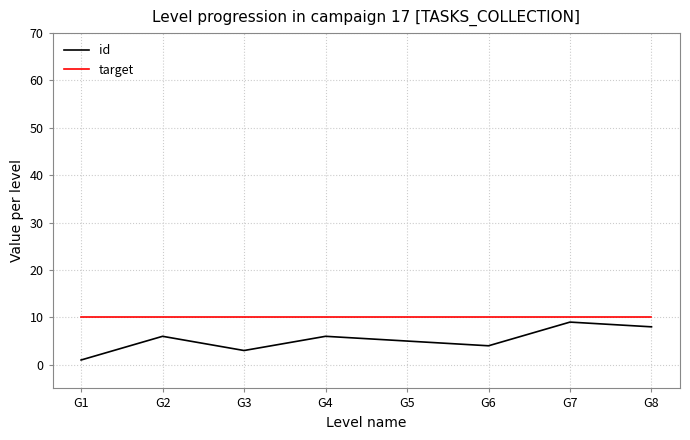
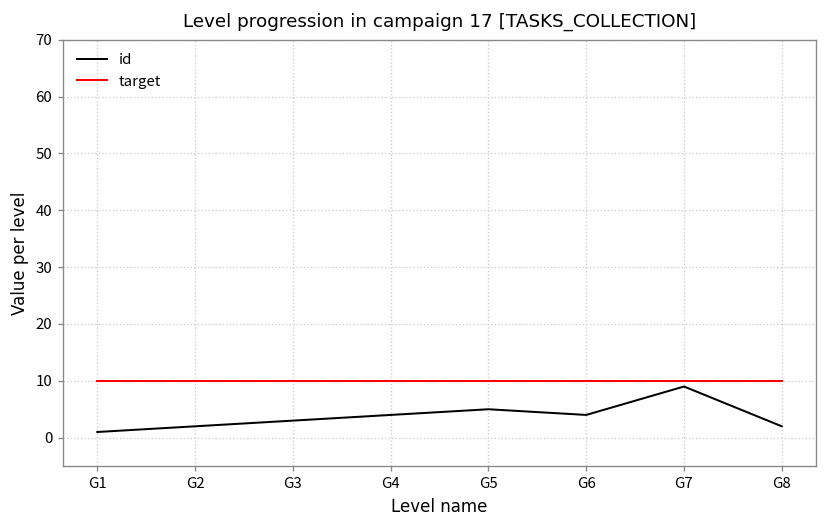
id, G2: 6 -> 2
id, G4: 6 -> 4
id, G8: 8 -> 2
